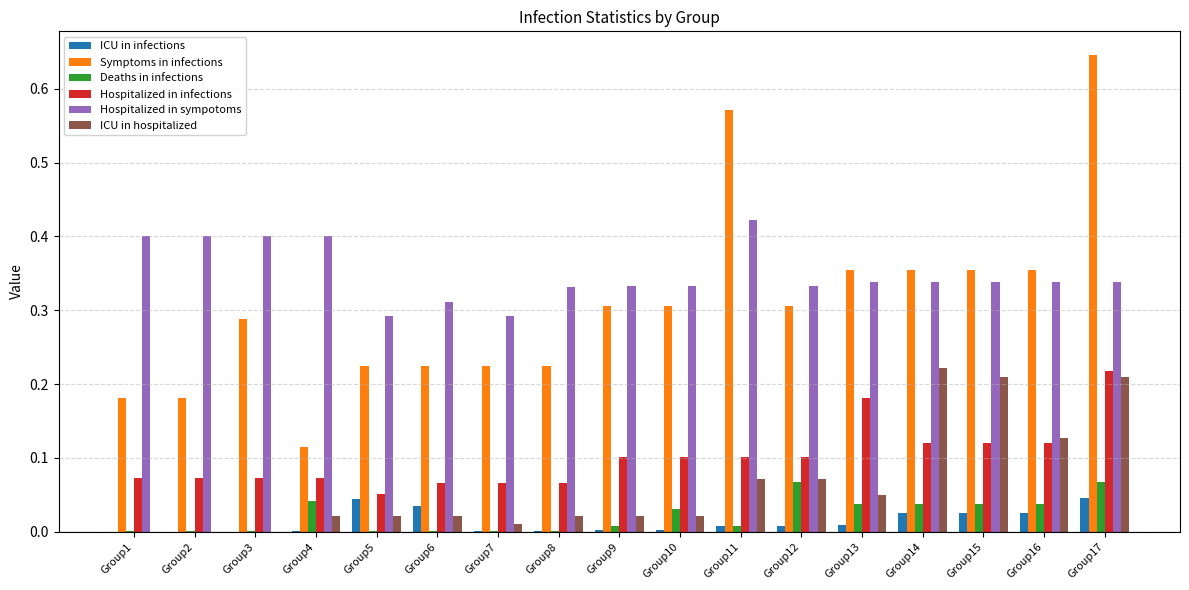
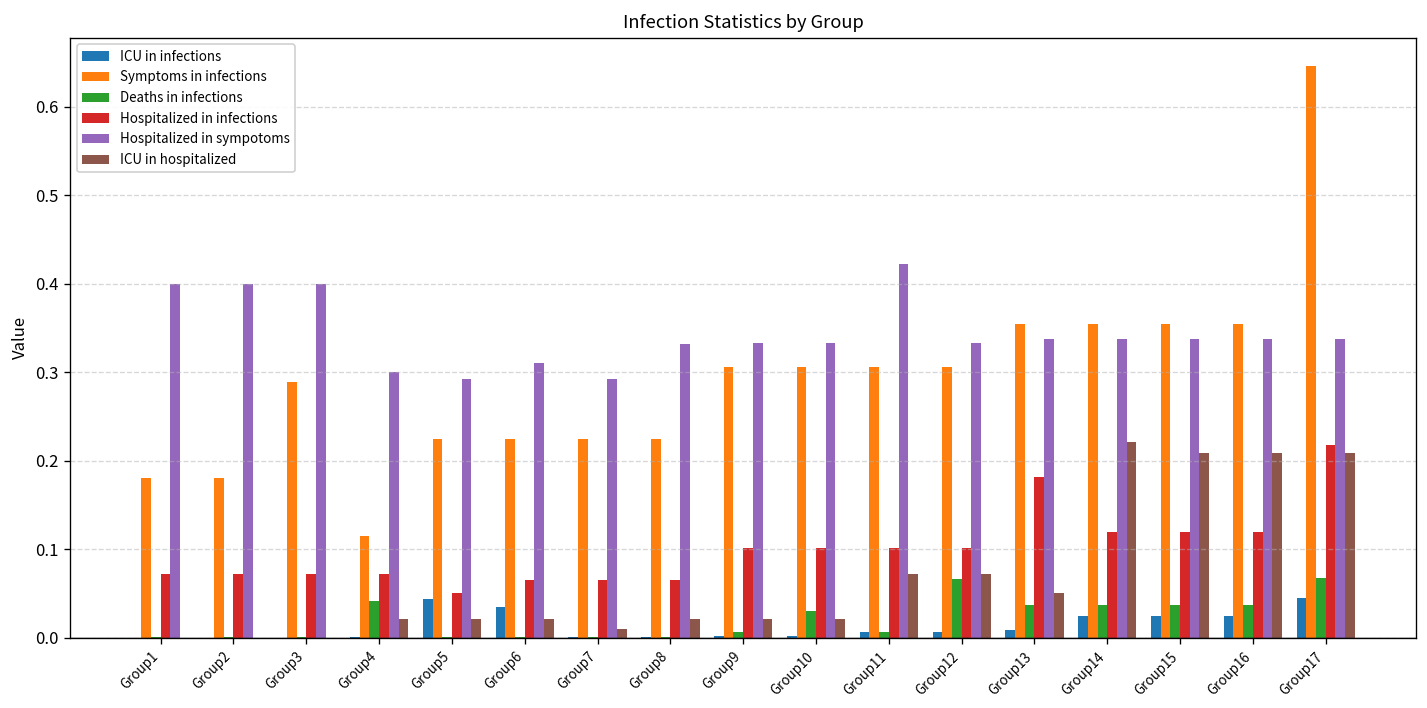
Hospitalized in sympotoms, Group4: 0.4 -> 0.3
Symptoms in infections, Group11: 0.57 -> 0.31
ICU in hospitalized, Group16: 0.13 -> 0.21
